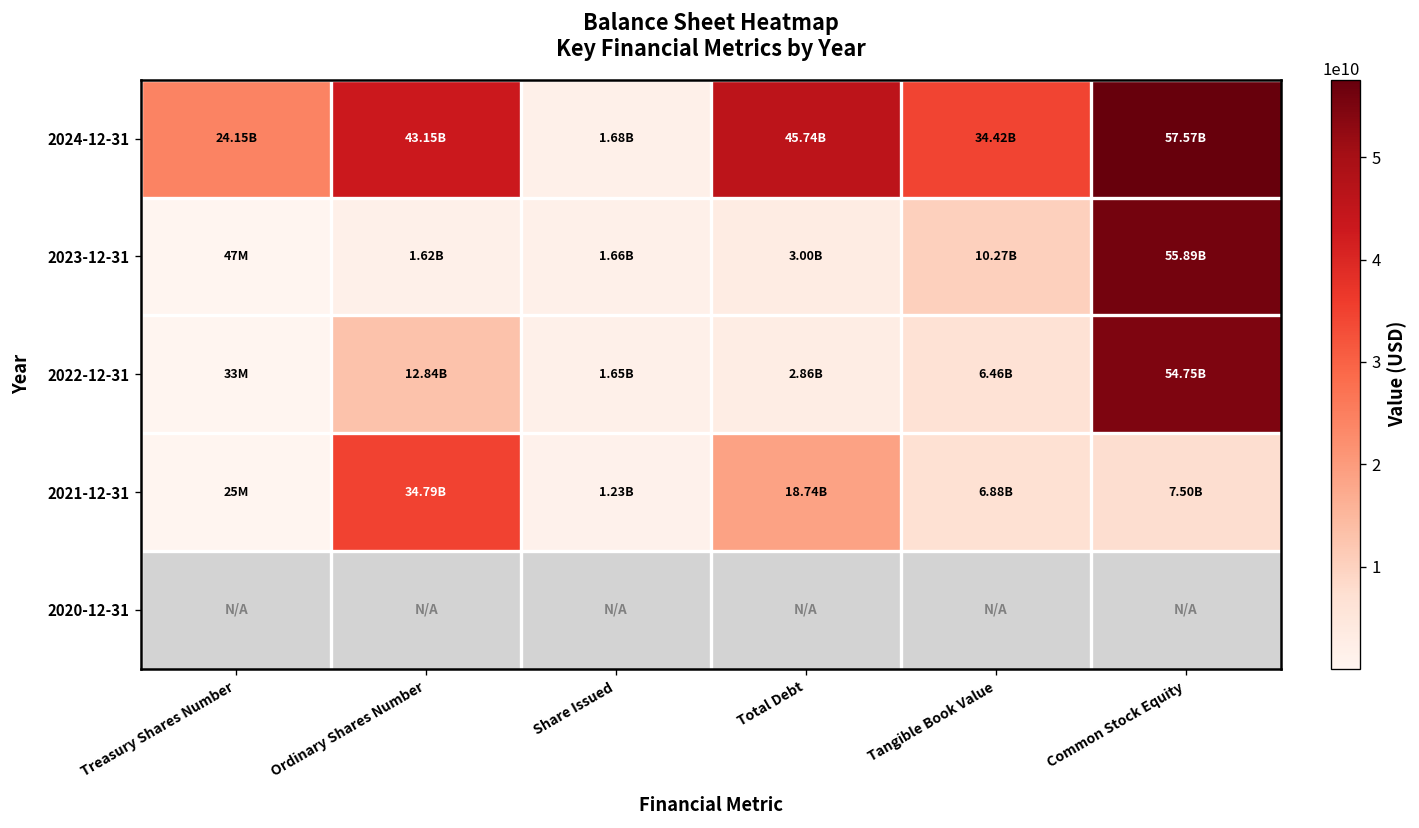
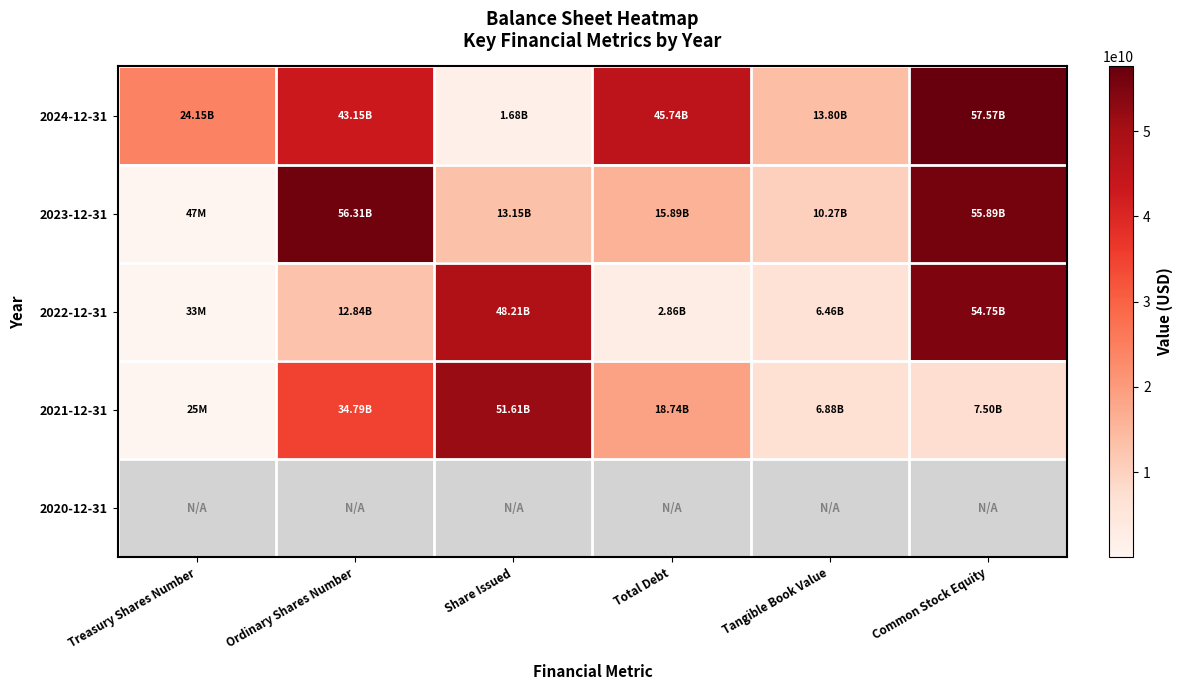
2024-12-31, Tangible Book Value: 34.42B -> 13.80B
2023-12-31, Ordinary Shares Number: 1.62B -> 56.31B
2023-12-31, Share Issued: 1.66B -> 13.15B
2023-12-31, Total Debt: 3.00B -> 15.89B
2022-12-31, Share Issued: 1.65B -> 48.21B
2021-12-31, Share Issued: 1.23B -> 51.61B
